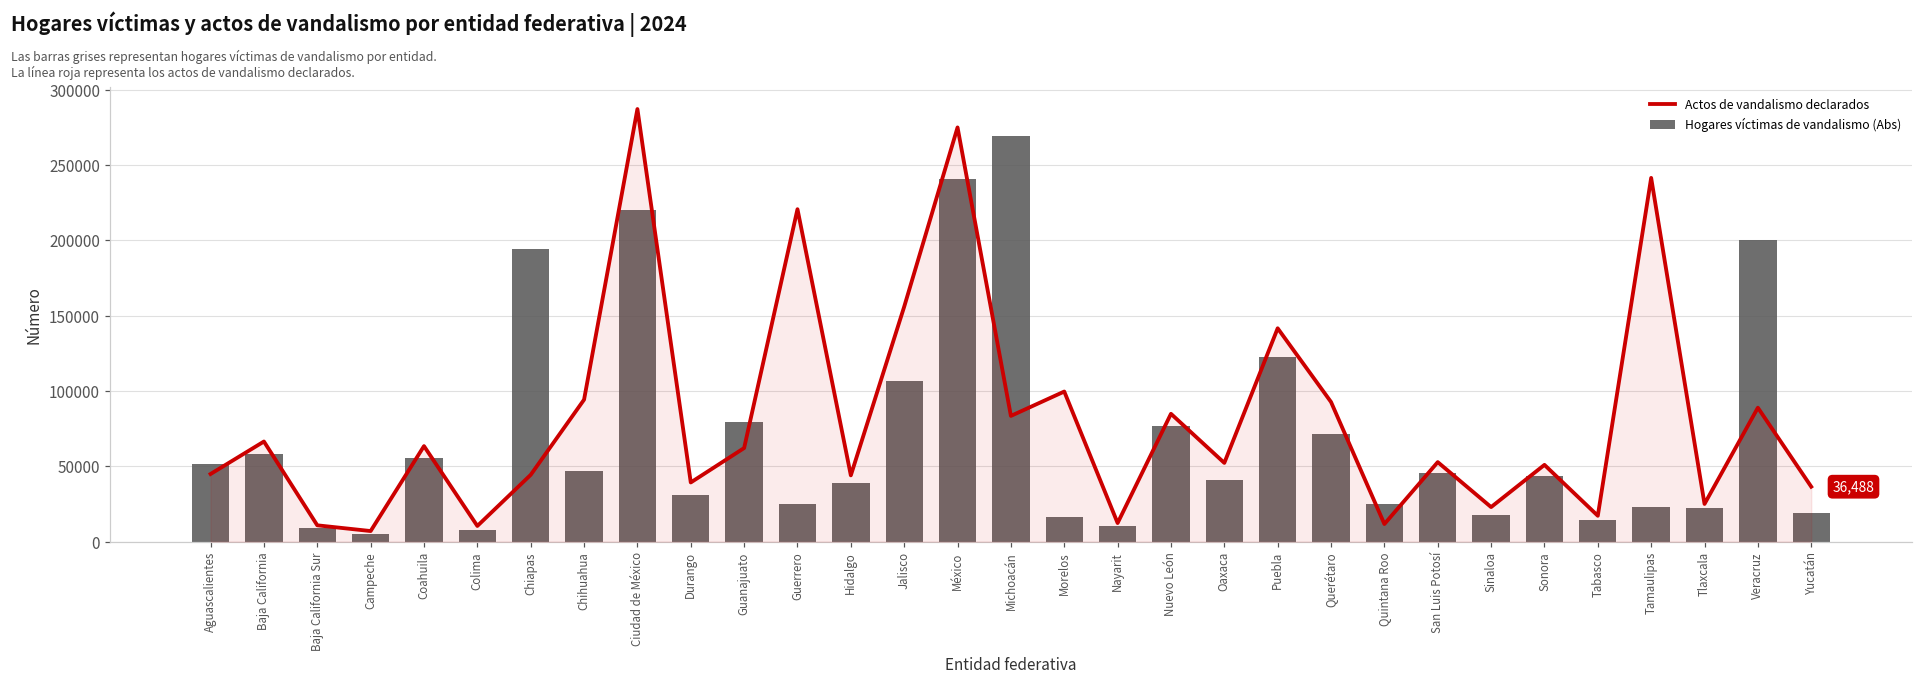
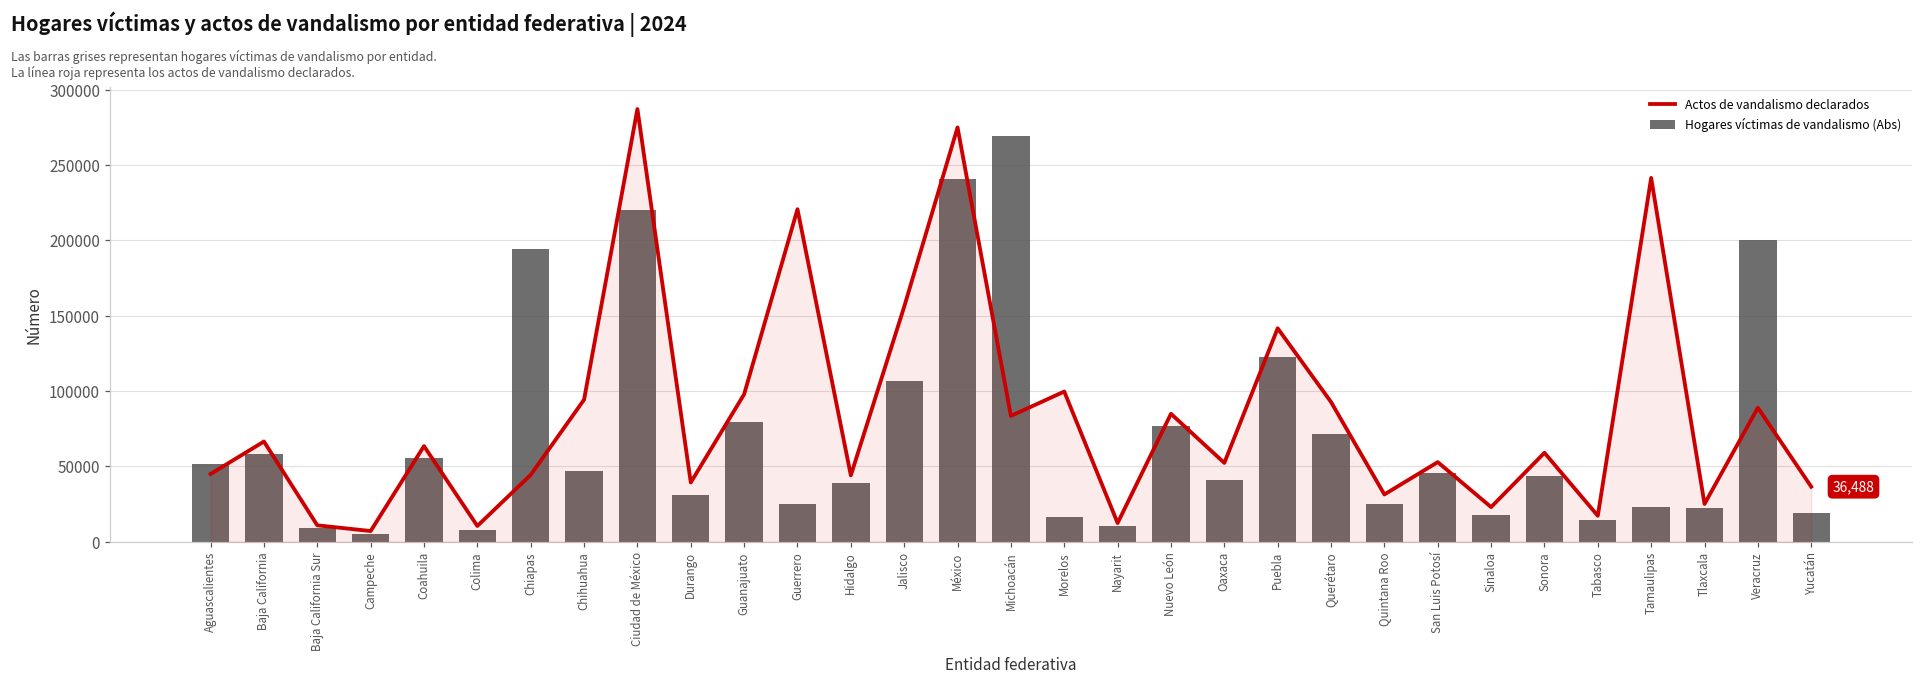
Actos de vandalismo declarados, Guanajuato: 62000 -> 98000
Actos de vandalismo declarados, Quintana Roo: 12000 -> 31000
Actos de vandalismo declarados, Sonora: 51000 -> 59000
